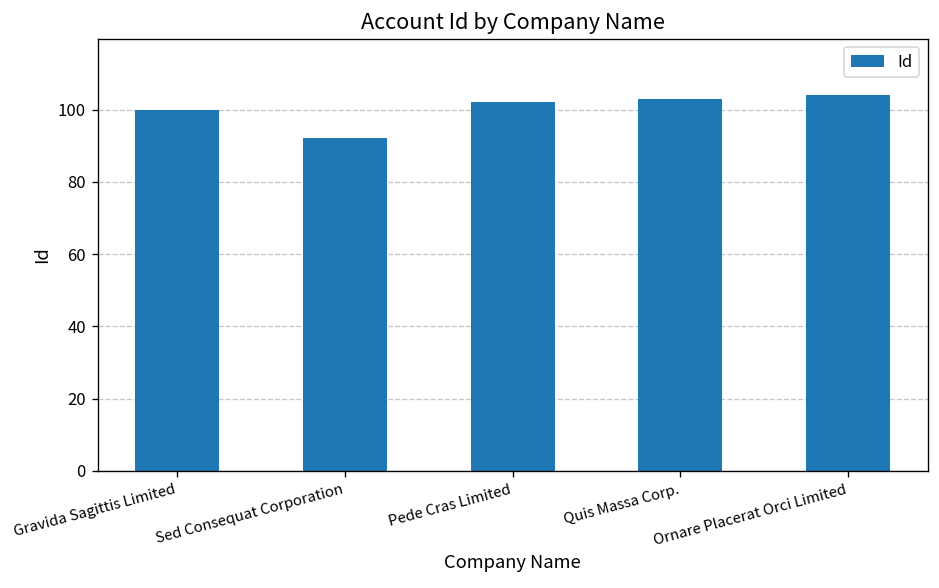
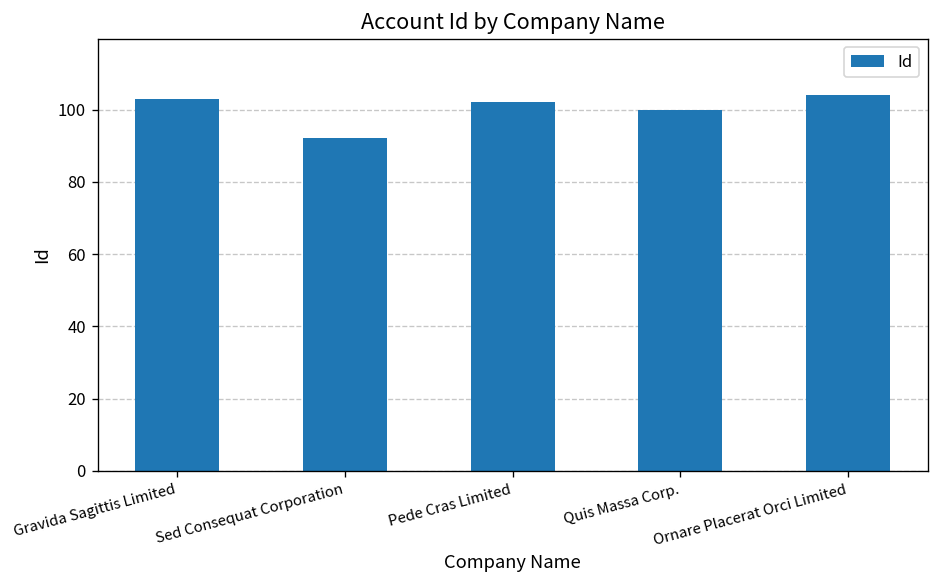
Gravida Sagittis Limited: 100 -> 103
Quis Massa Corp.: 103 -> 100
